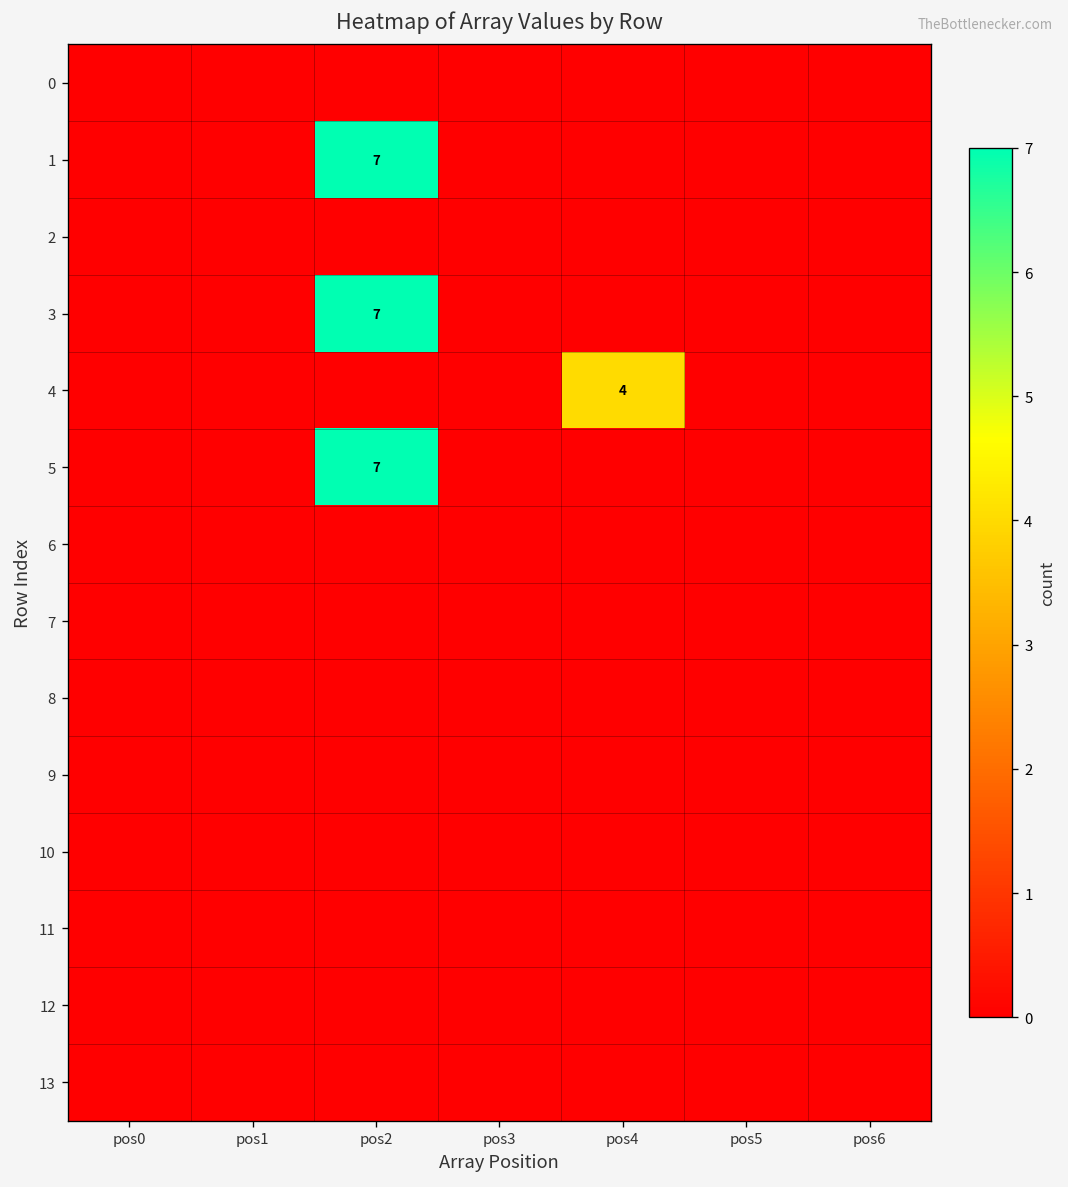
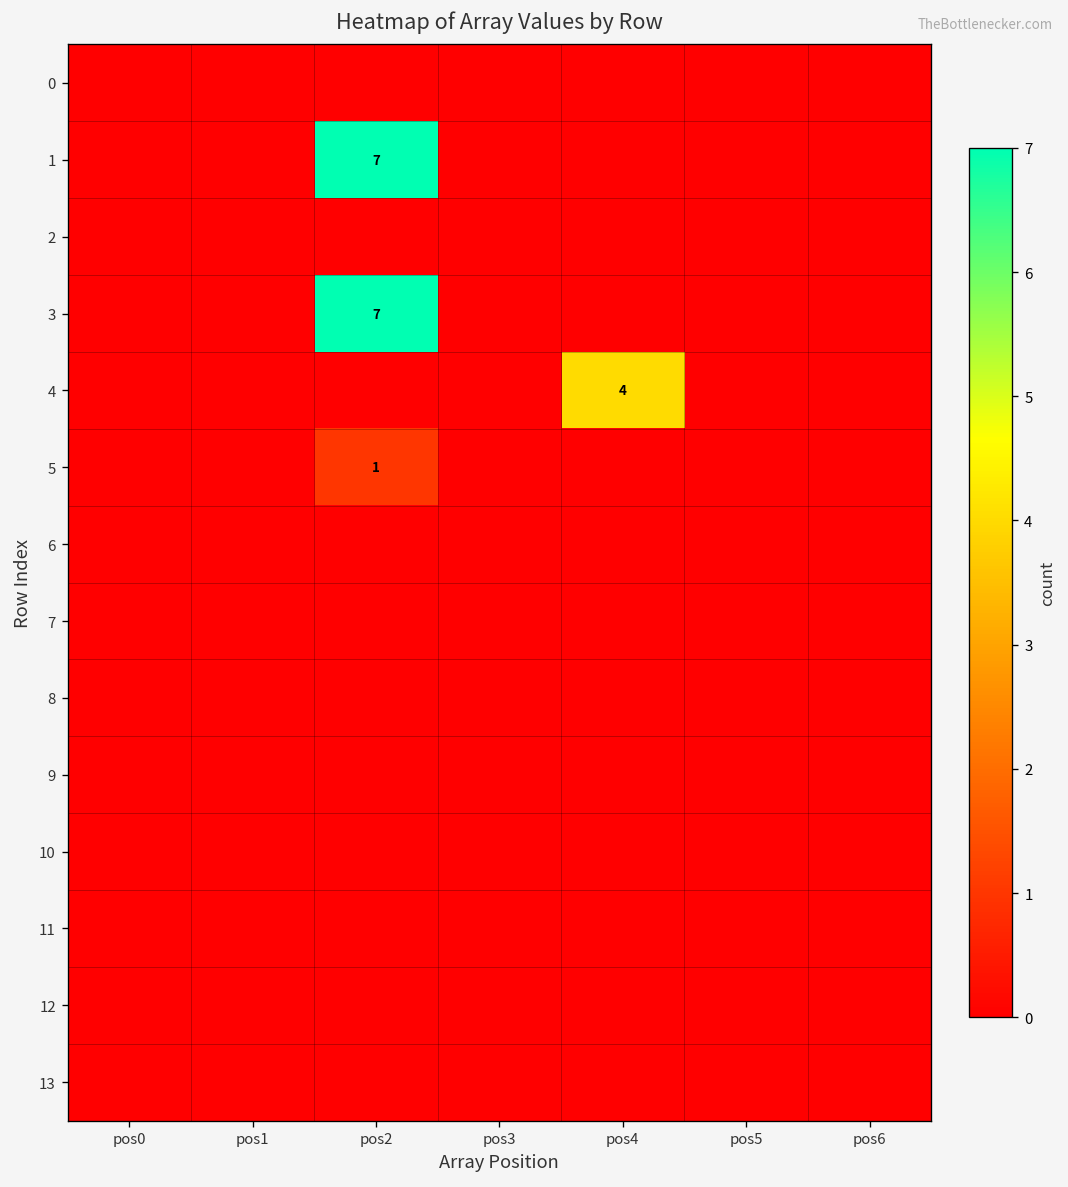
5, pos2: 7 -> 1
